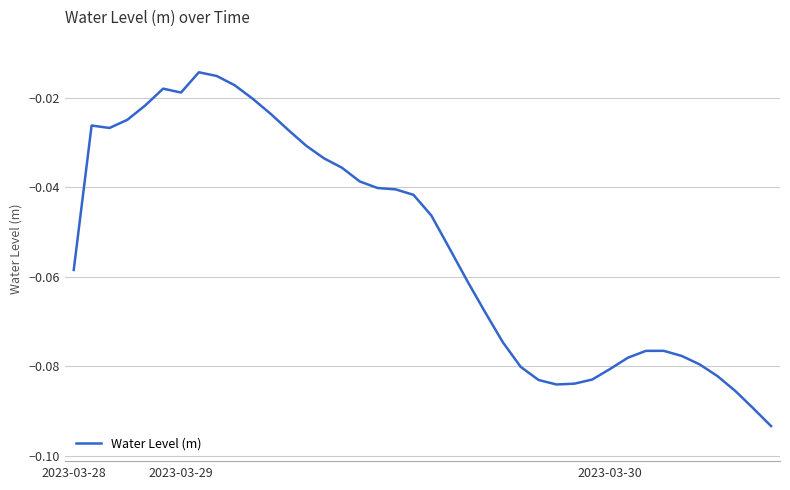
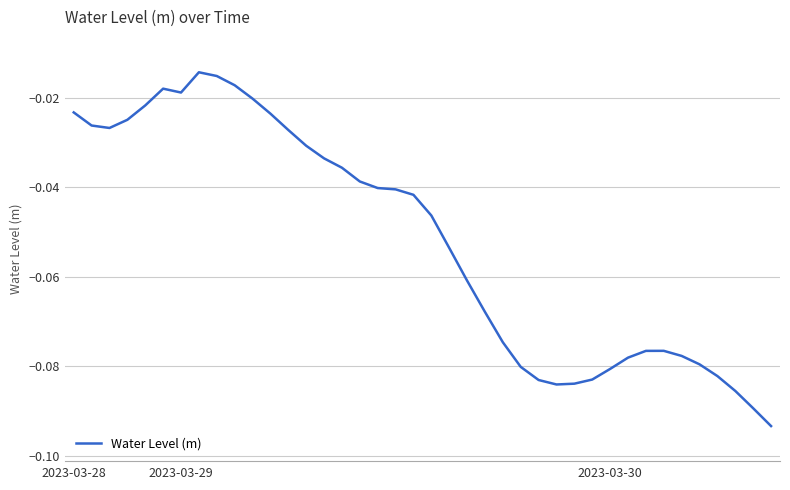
2023-03-28: -0.058 -> -0.023
